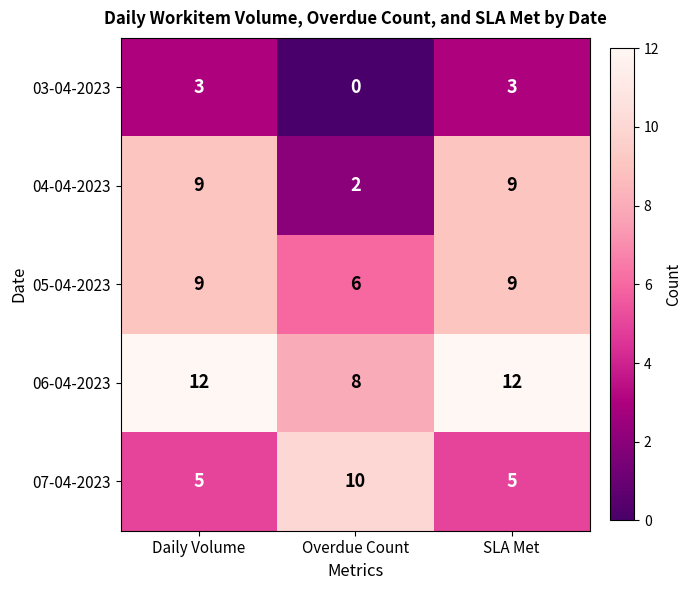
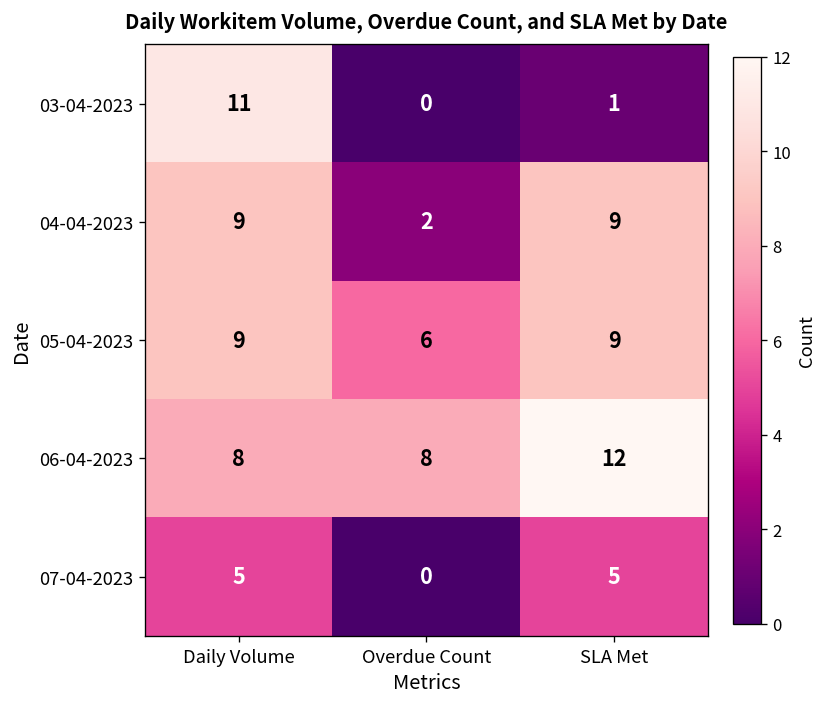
03-04-2023, Daily Volume: 3 -> 11
03-04-2023, SLA Met: 3 -> 1
06-04-2023, Daily Volume: 12 -> 8
07-04-2023, Overdue Count: 10 -> 0
